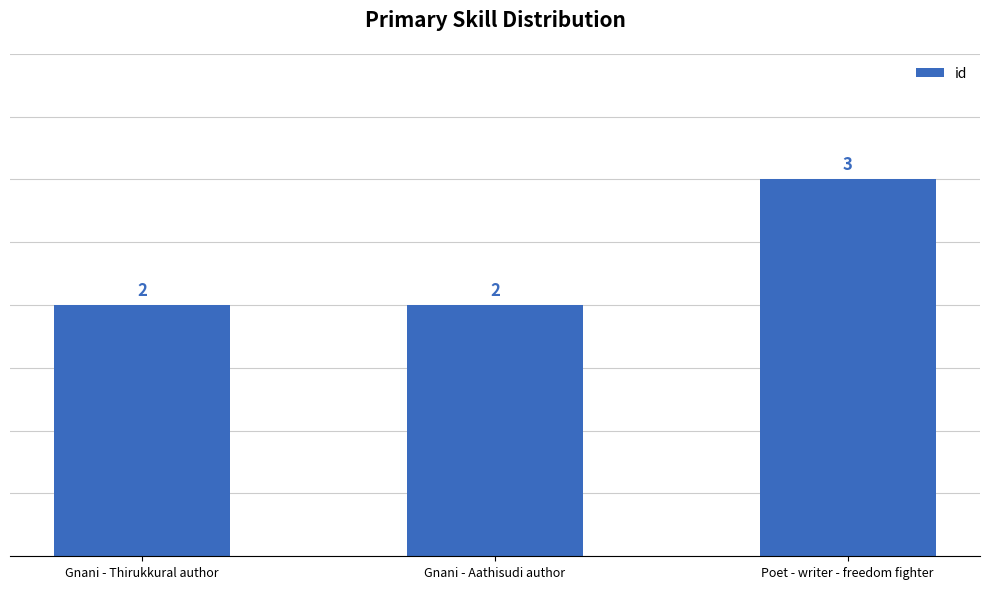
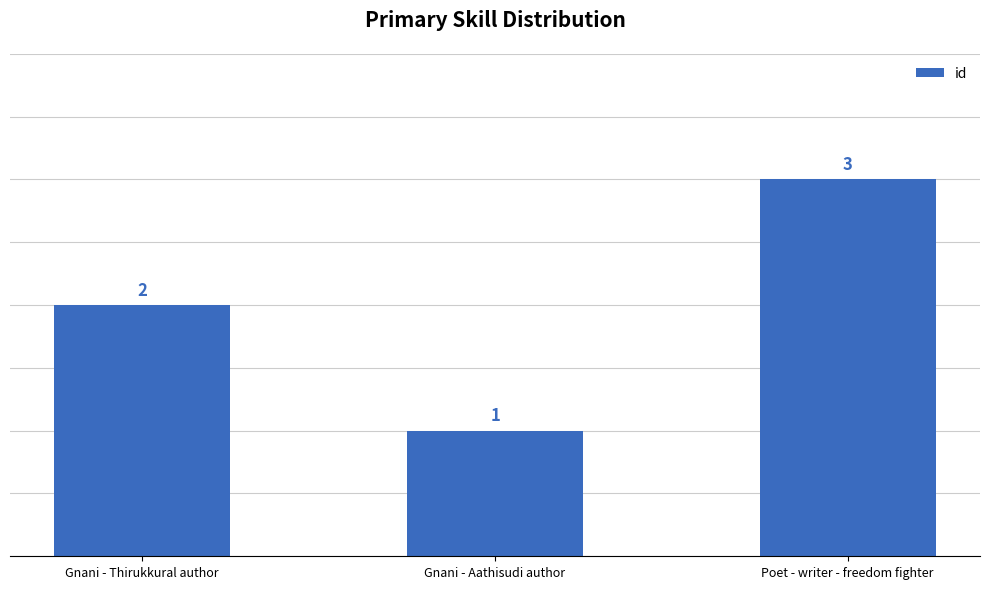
Gnani - Aathisudi author: 2 -> 1
